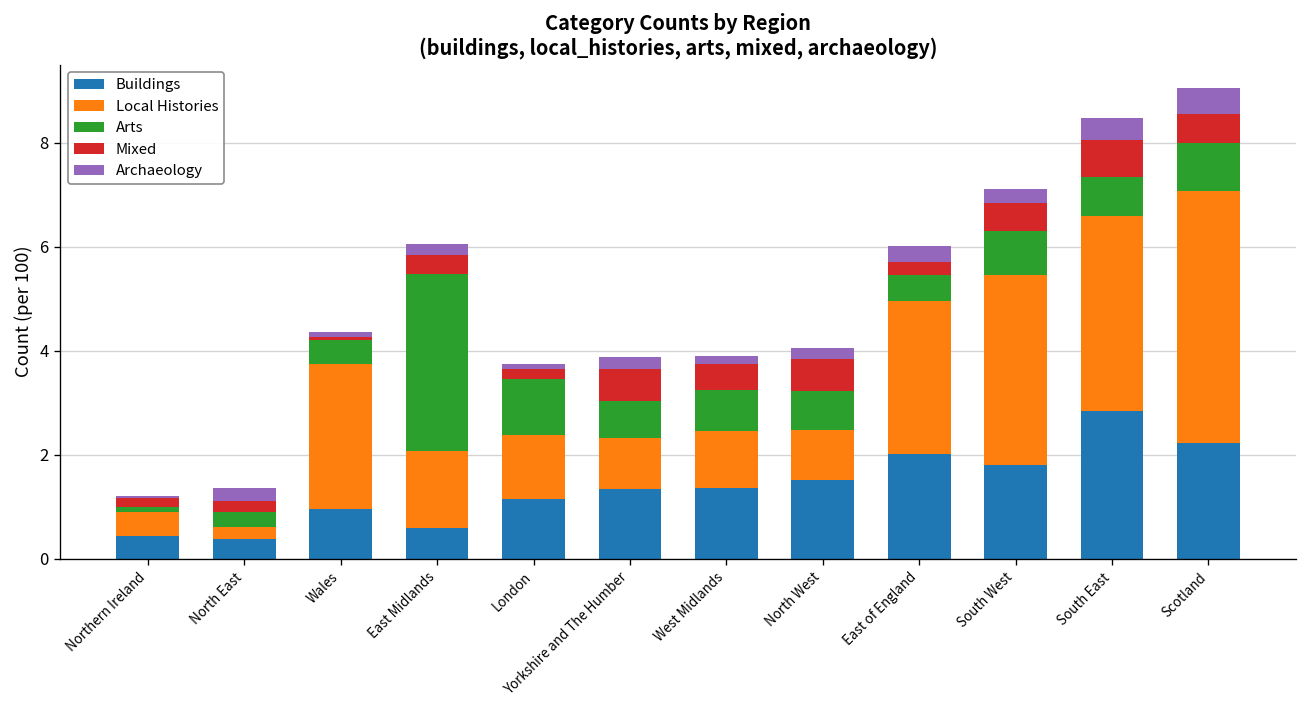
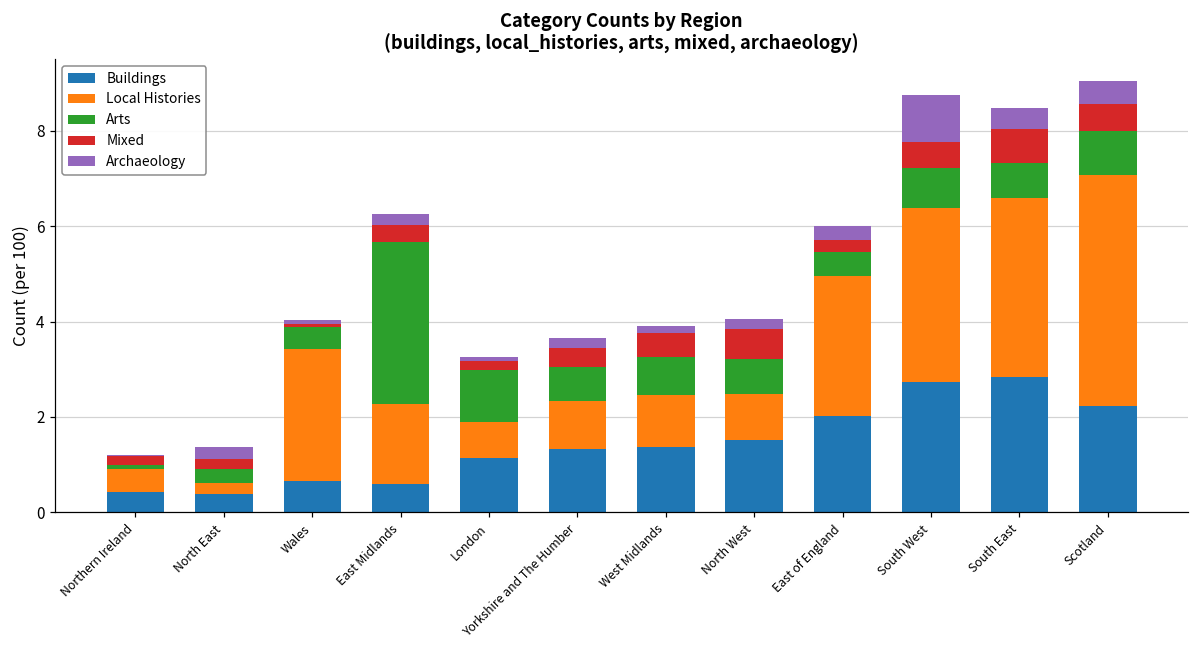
Buildings, Wales: 1.0 -> 0.6
Local Histories, East Midlands: 1.5 -> 1.7
Local Histories, London: 1.2 -> 0.7
Mixed, Yorkshire and The Humber: 0.6 -> 0.4
Buildings, South West: 1.8 -> 2.7
Archaeology, South West: 0.3 -> 1.0
